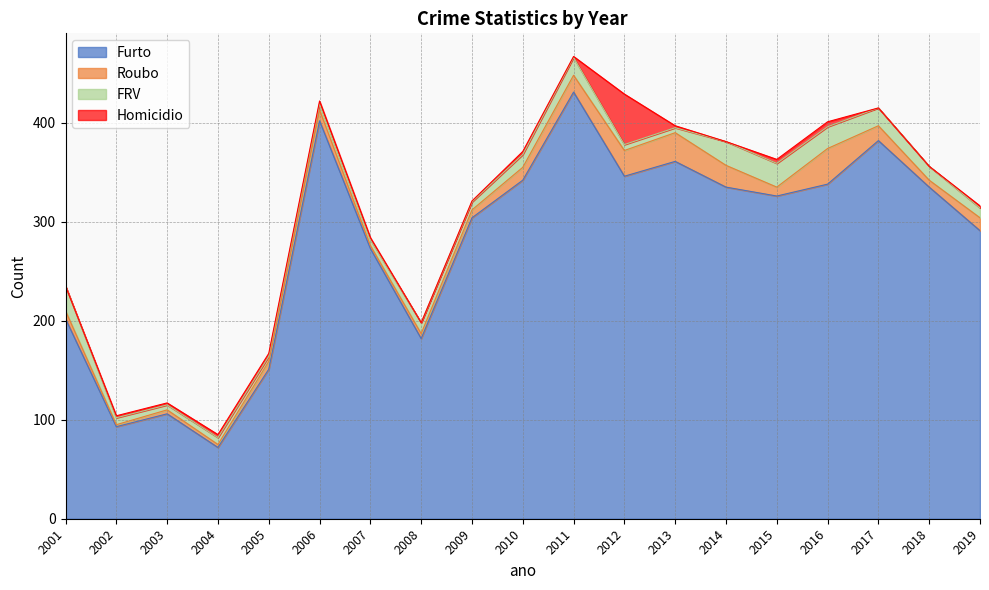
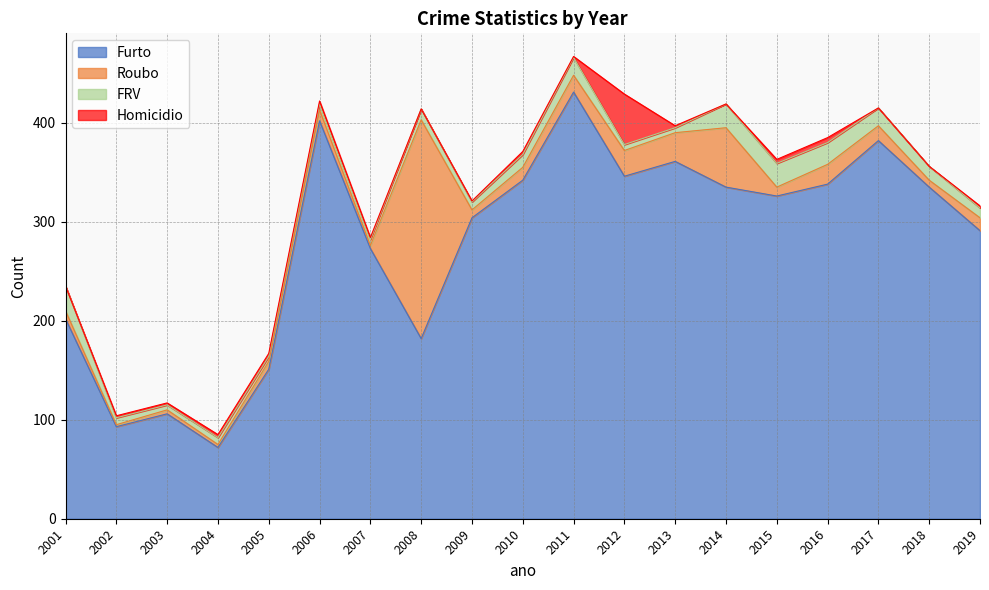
Roubo, 2008: 10 -> 220
Roubo, 2014: 20 -> 60
Roubo, 2016: 40 -> 20
